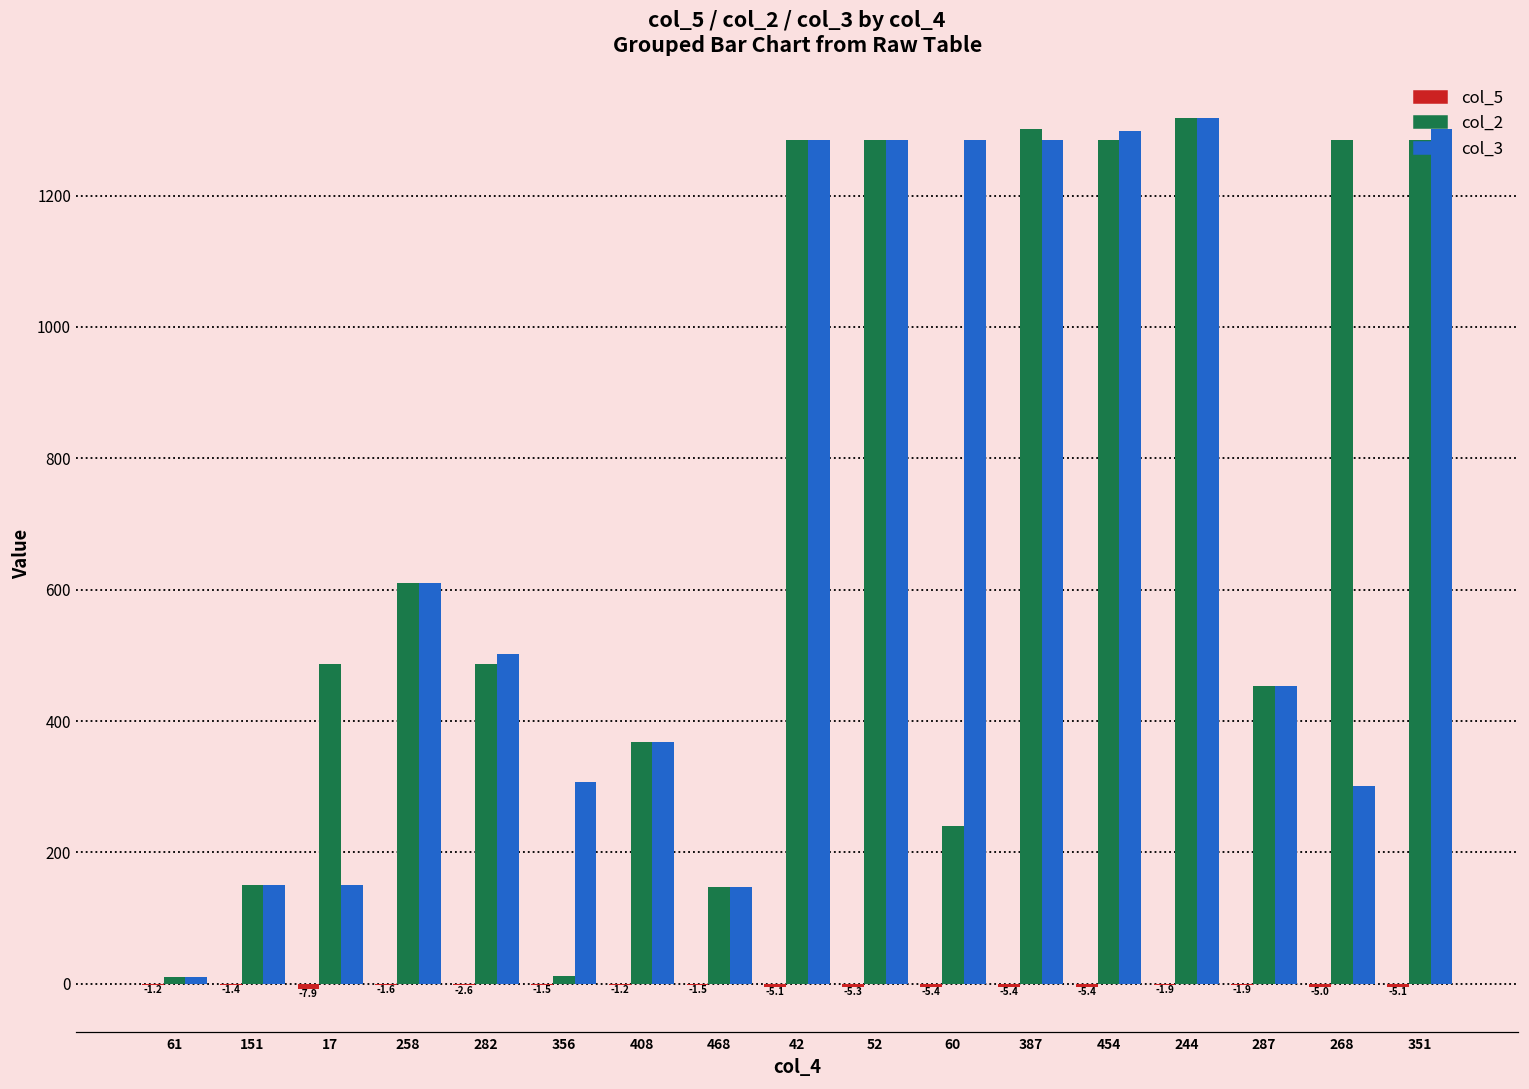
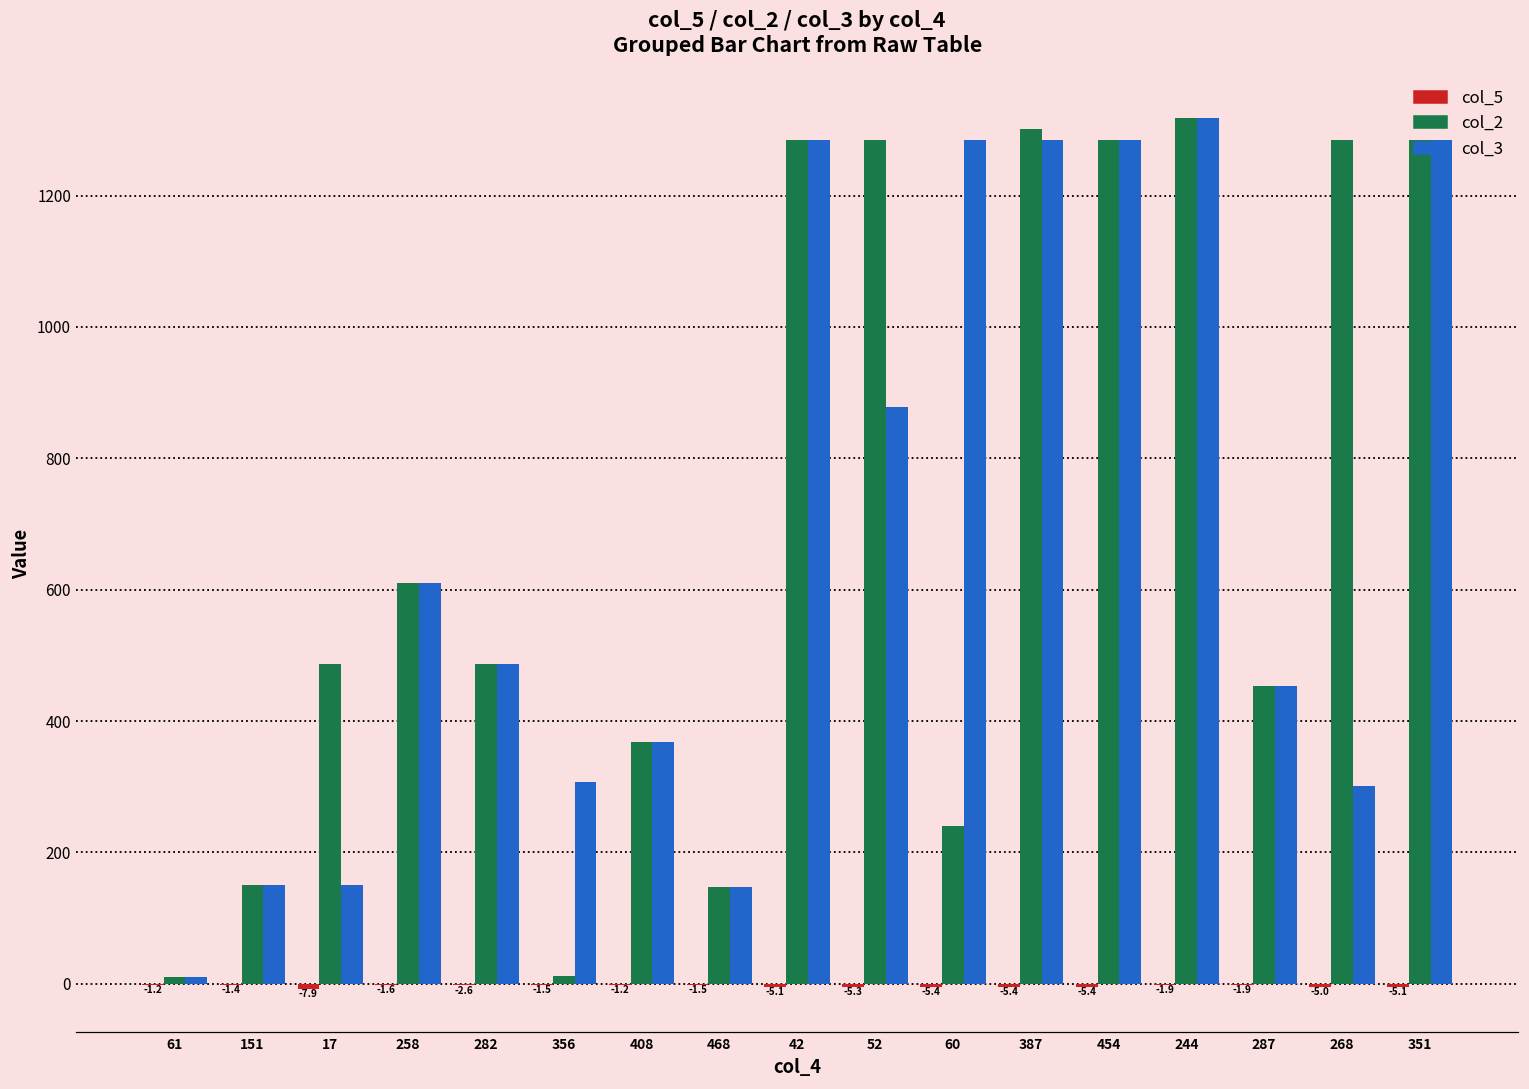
col_3, 282: 500 -> 490
col_3, 52: 1290 -> 880
col_3, 454: 1300 -> 1290
col_3, 351: 1300 -> 1290
